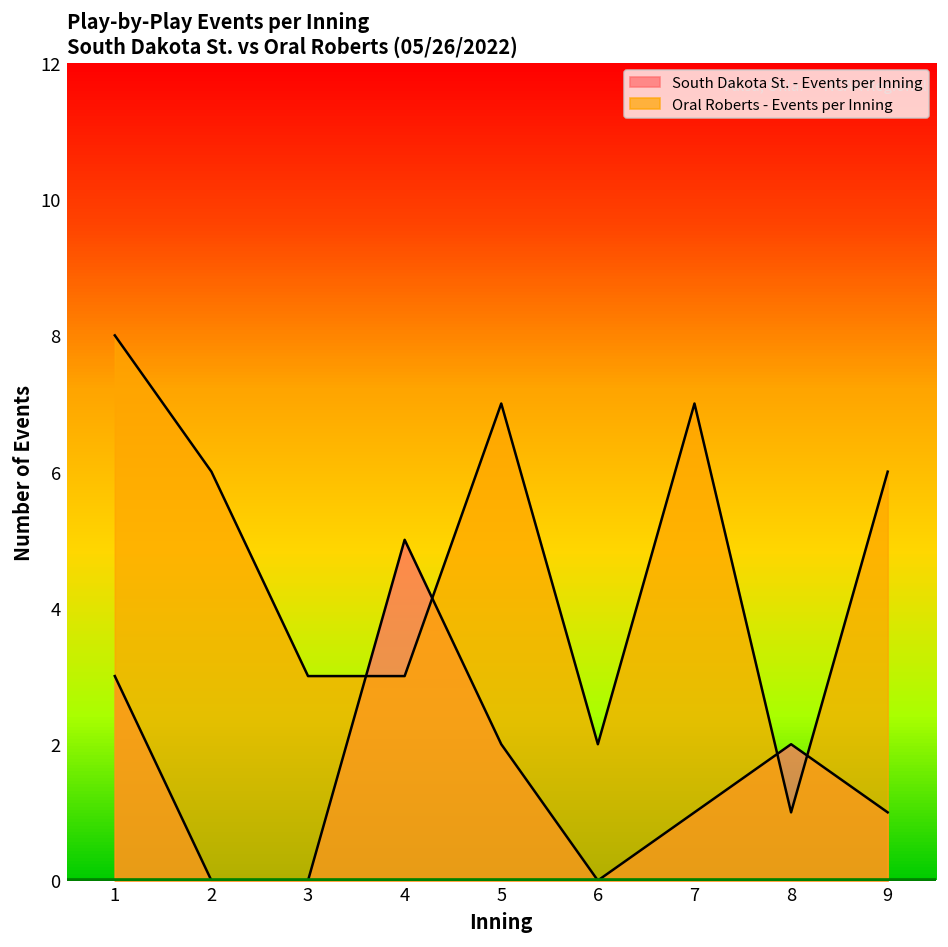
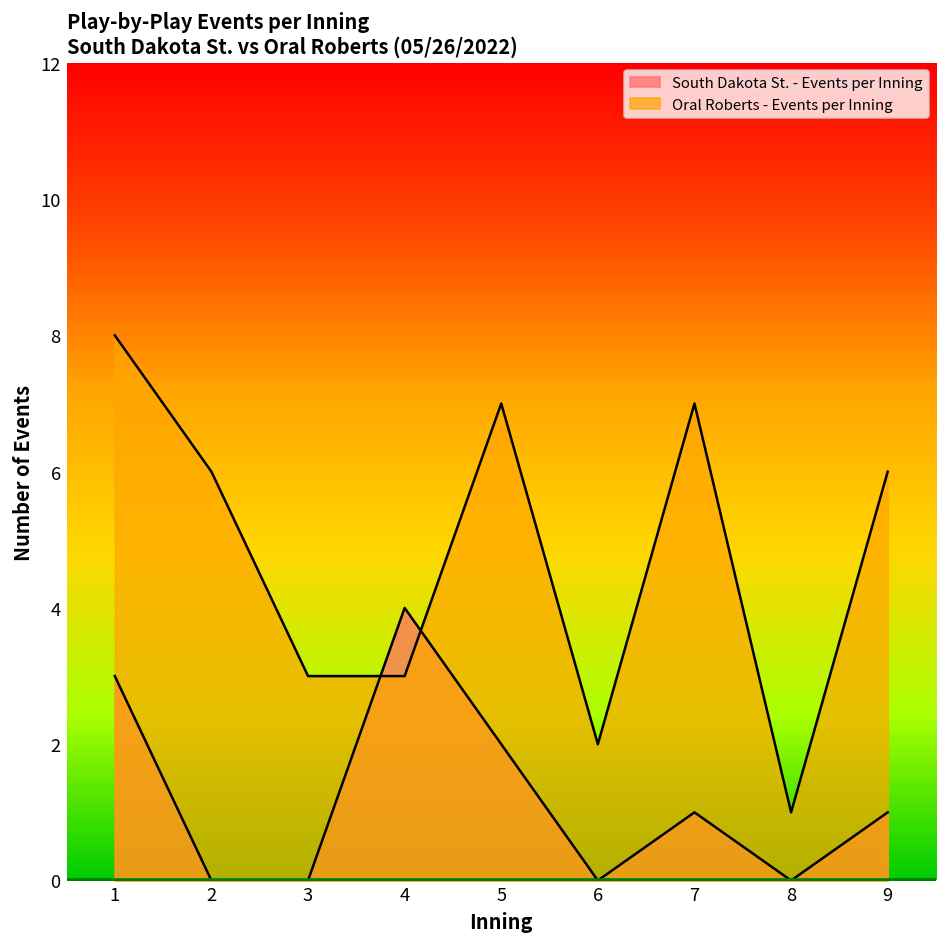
South Dakota St. - Events per Inning, 4: 5 -> 4
South Dakota St. - Events per Inning, 8: 2 -> 0
